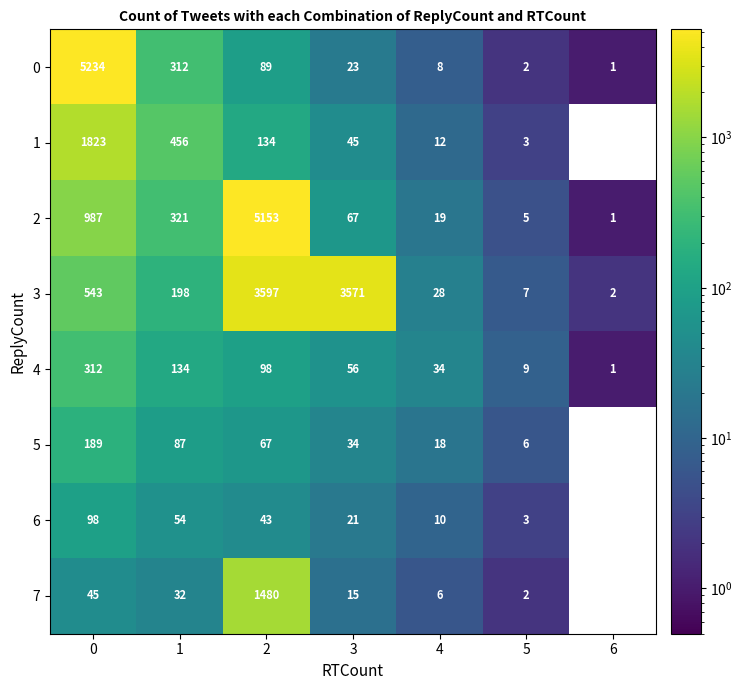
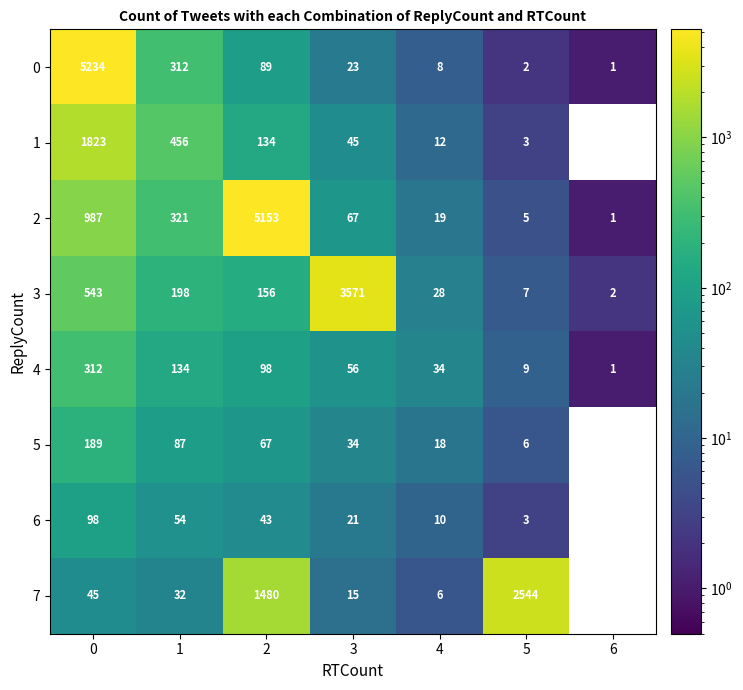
3, 2: 3597 -> 156
7, 5: 2 -> 2544
